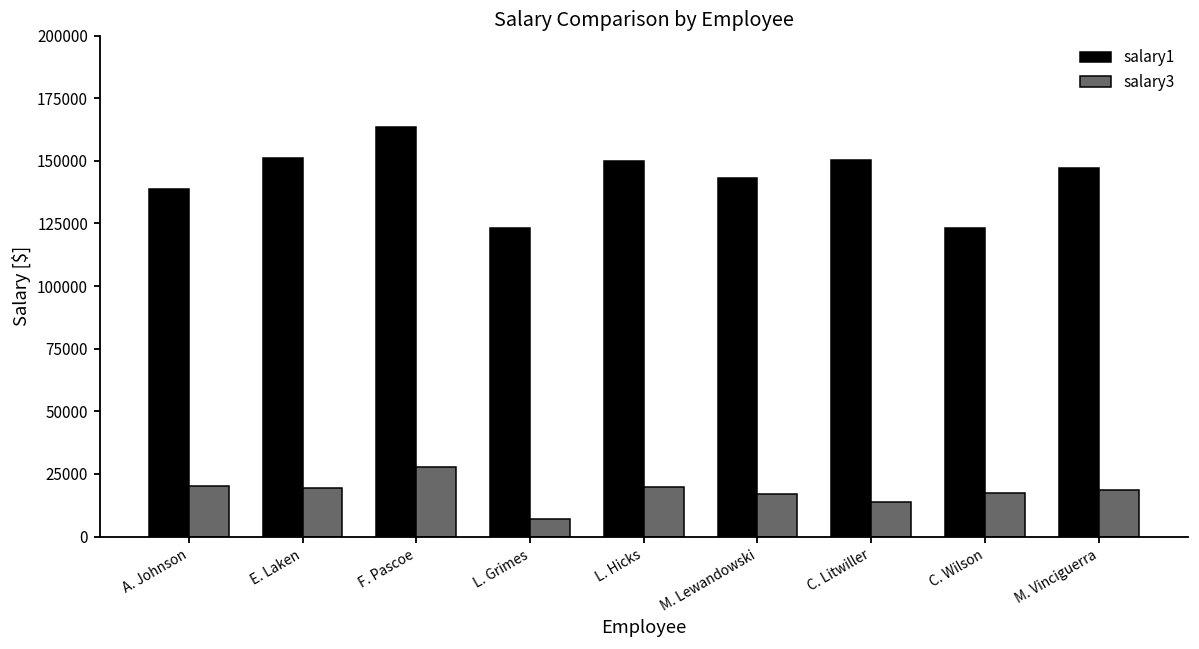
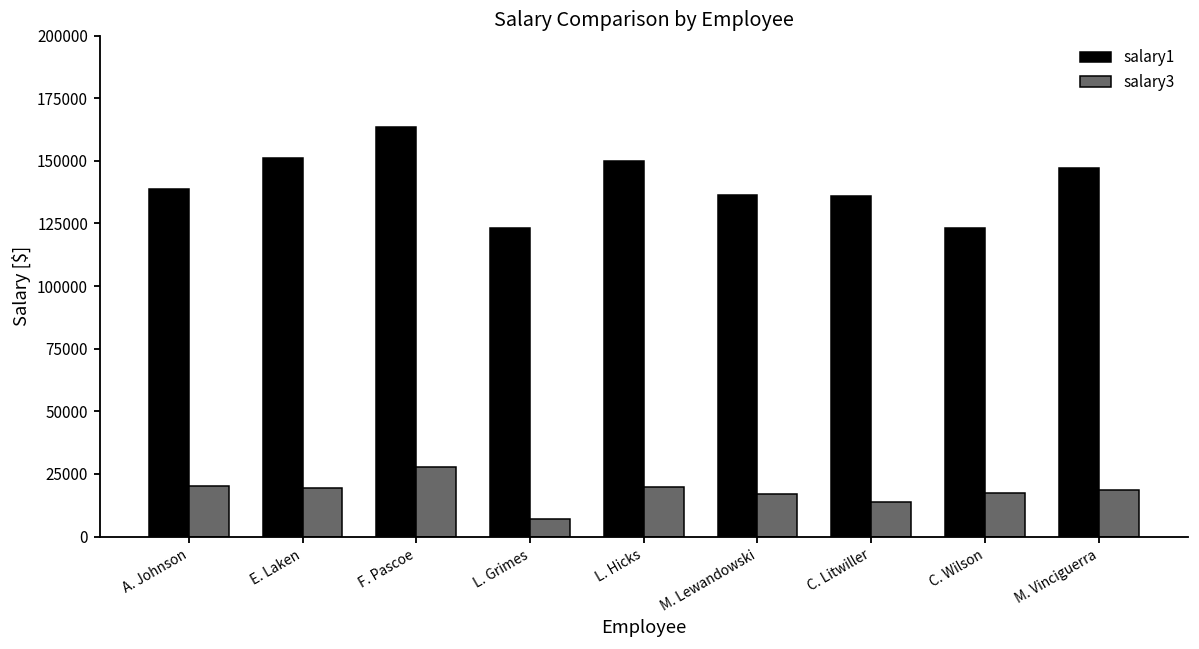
salary1, M. Lewandowski: 143000 -> 136000
salary1, C. Litwiller: 150000 -> 136000
